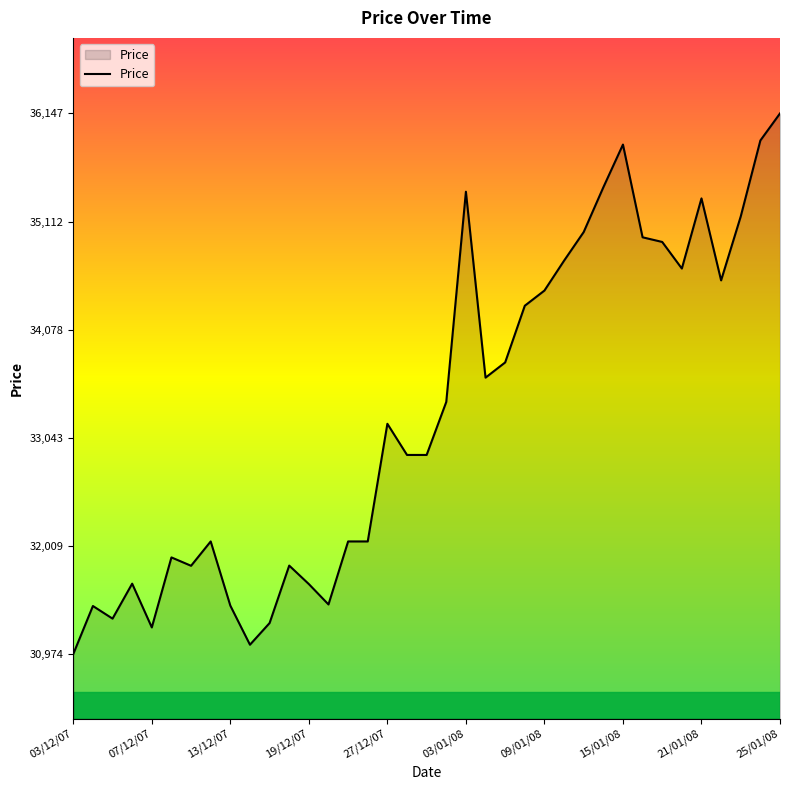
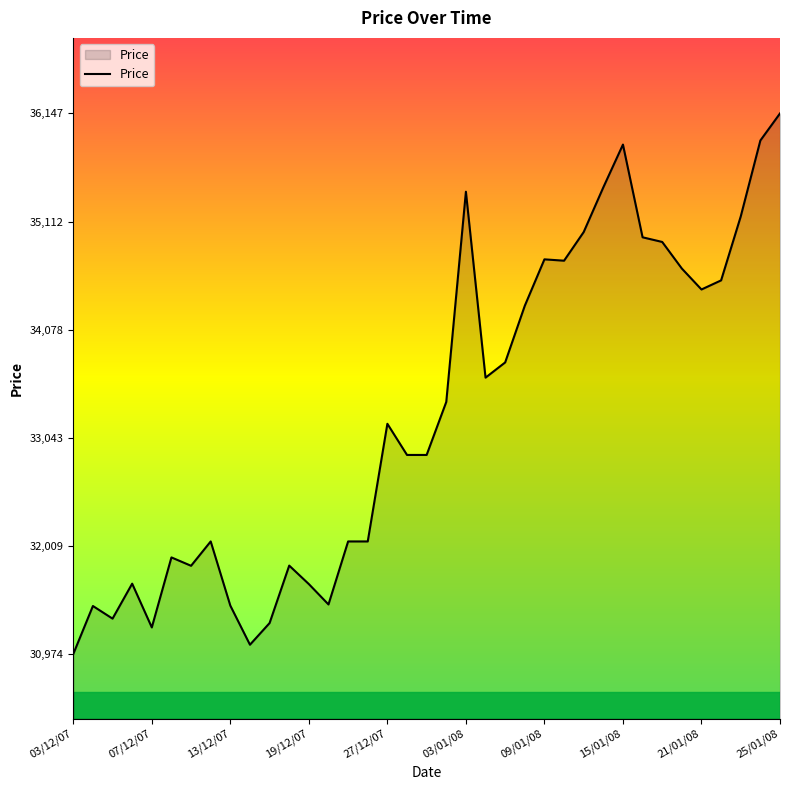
09/01/08: 34,450 -> 34,750
21/01/08: 35,330 -> 34,460
